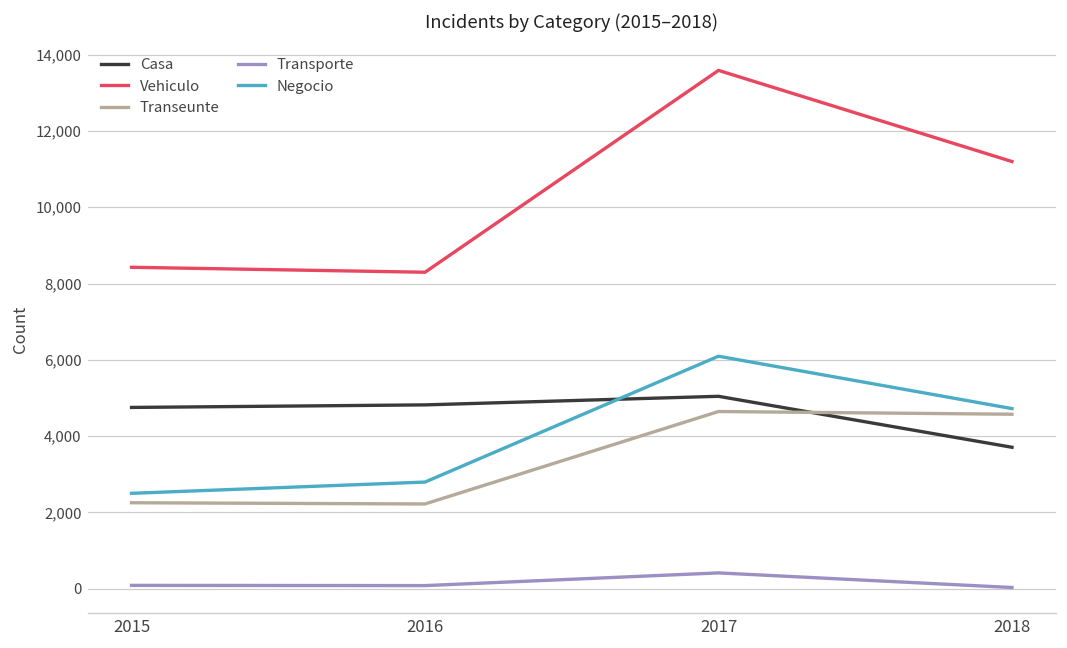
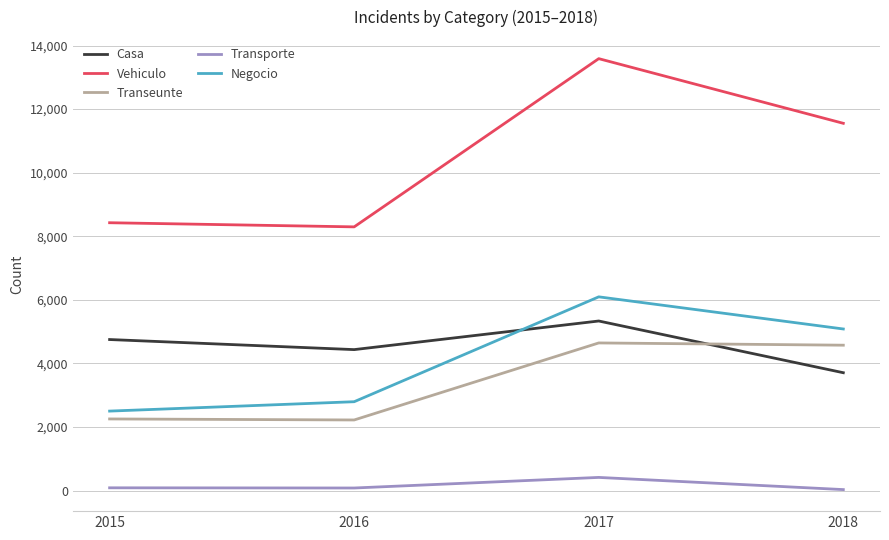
Casa, 2016: 4,800 -> 4,400
Casa, 2017: 5,000 -> 5,300
Vehiculo, 2018: 11,200 -> 11,600
Negocio, 2018: 4,700 -> 5,100
